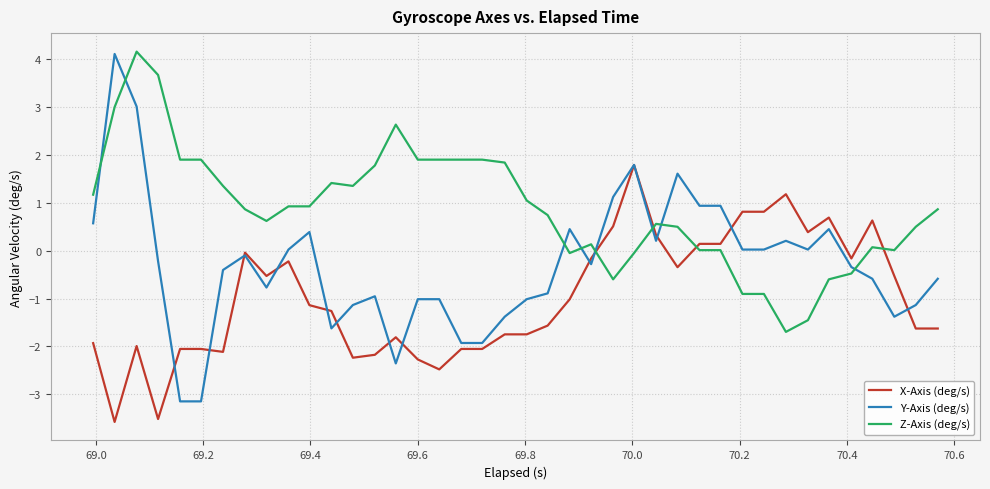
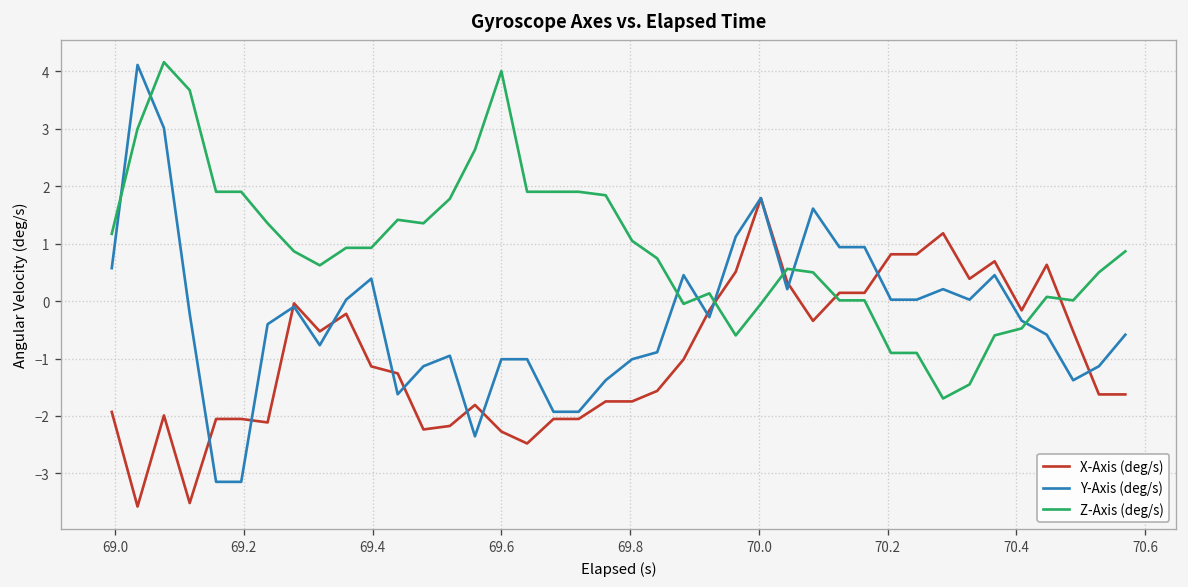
Z-Axis (deg/s), 69.6: 1.9 -> 4.0
